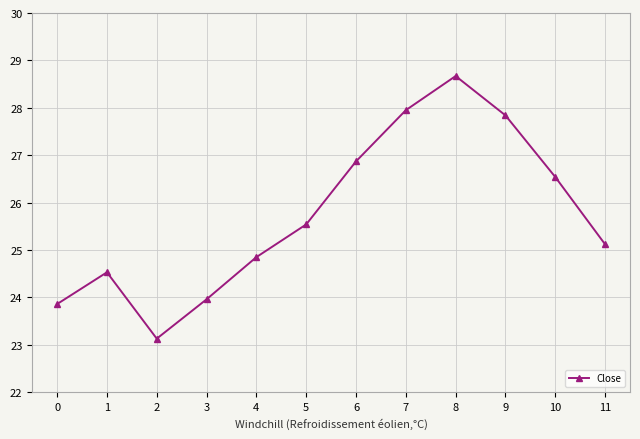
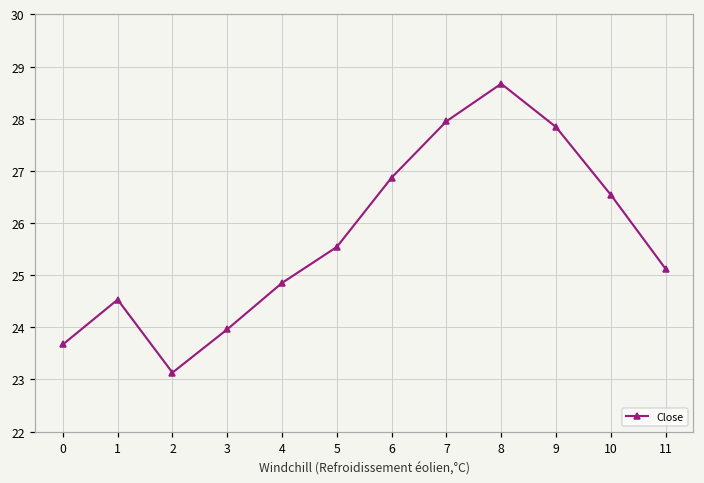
0: 23.9 -> 23.7
